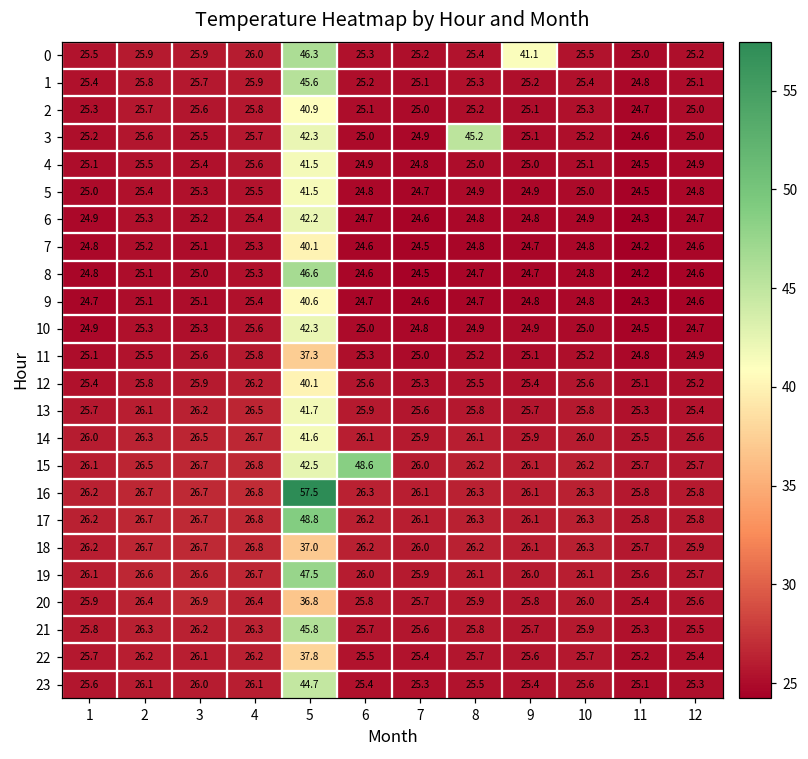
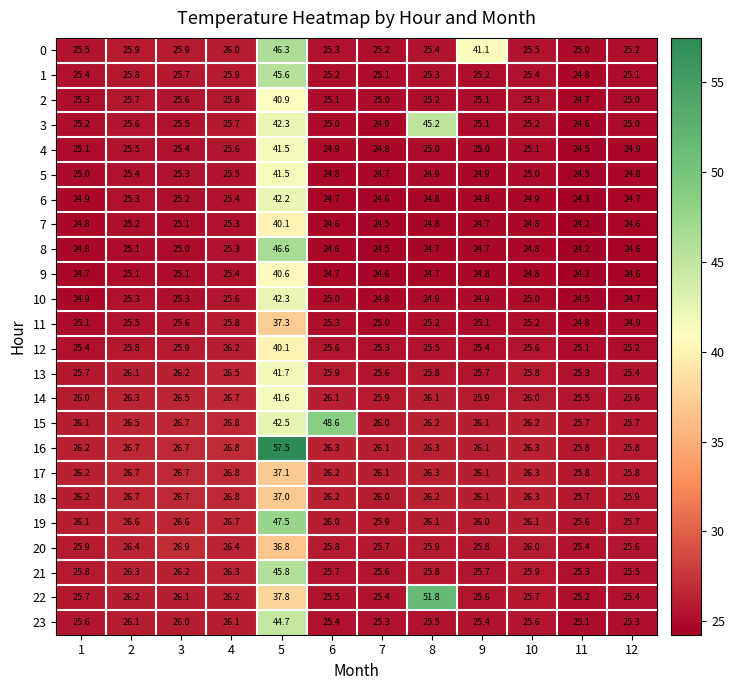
17, 5: 48.8 -> 37.1
22, 8: 25.7 -> 51.8
